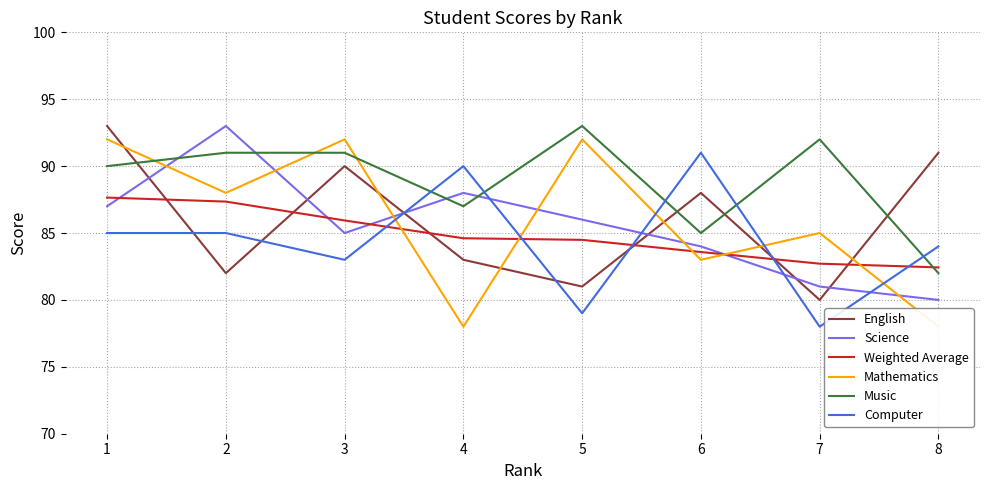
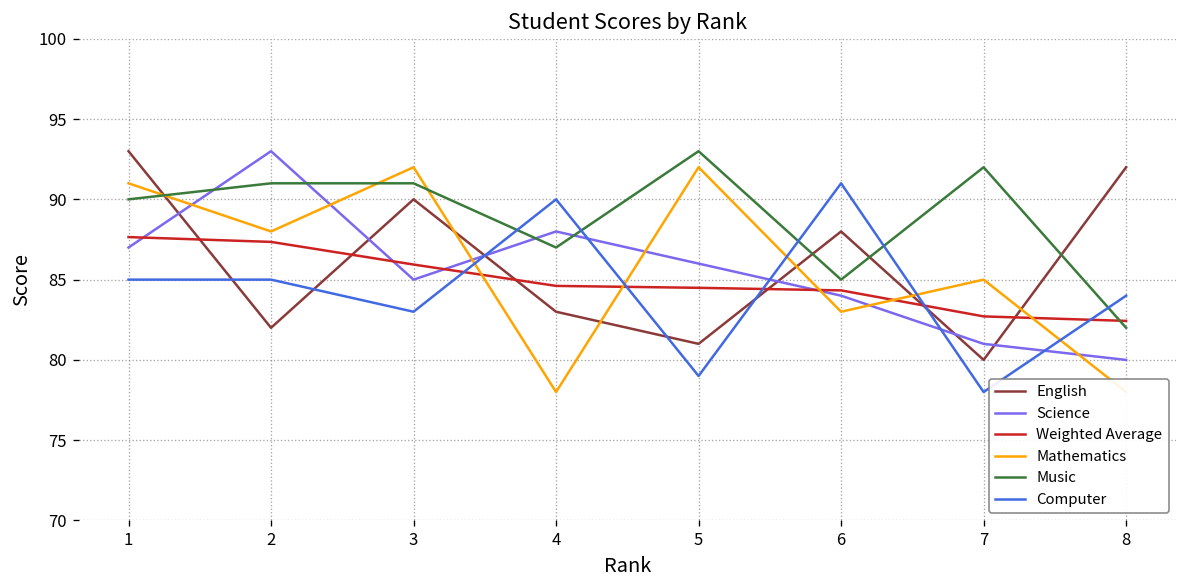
Mathematics, 1: 92 -> 91
Weighted Average, 6: 83.6 -> 84.3
English, 8: 91 -> 92
